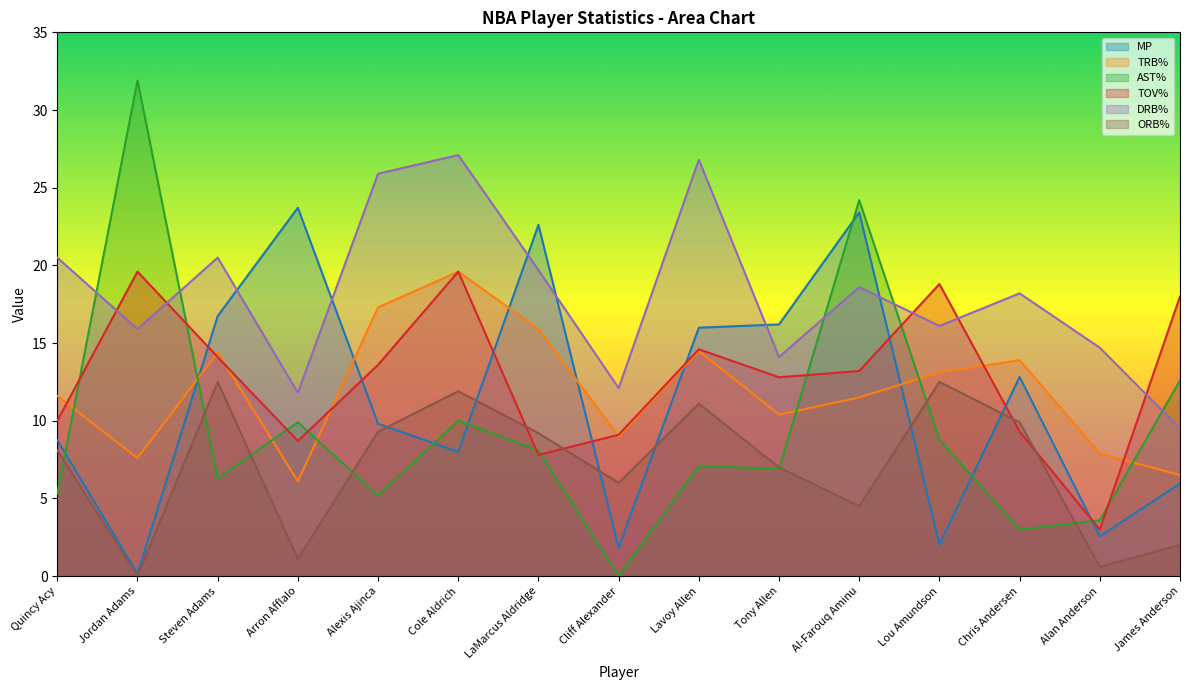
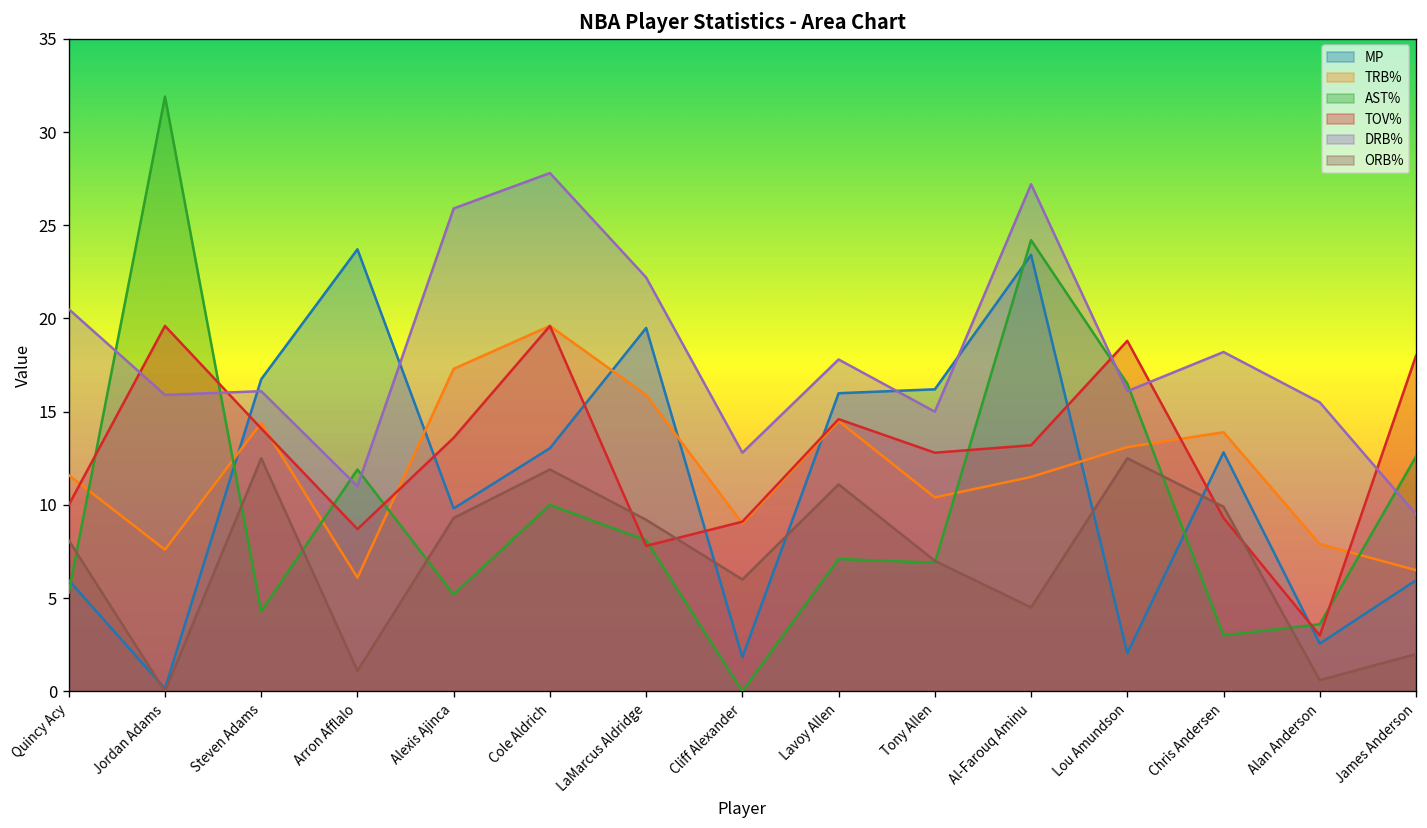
MP, Quincy Acy: 8.8 -> 6.0
AST%, Steven Adams: 6.3 -> 4.3
DRB%, Steven Adams: 20.5 -> 16.1
AST%, Arron Afflalo: 9.9 -> 11.9
DRB%, Arron Afflalo: 11.8 -> 11.0
MP, Cole Aldrich: 8.0 -> 13.0
DRB%, Cole Aldrich: 27.1 -> 27.8
MP, LaMarcus Aldridge: 22.6 -> 19.5
DRB%, LaMarcus Aldridge: 19.7 -> 22.2
DRB%, Cliff Alexander: 12.1 -> 12.8
DRB%, Lavoy Allen: 26.8 -> 17.8
DRB%, Tony Allen: 14.1 -> 15.0
DRB%, Al-Farouq Aminu: 18.6 -> 27.2
AST%, Lou Amundson: 8.8 -> 16.5
DRB%, Alan Anderson: 14.7 -> 15.5
